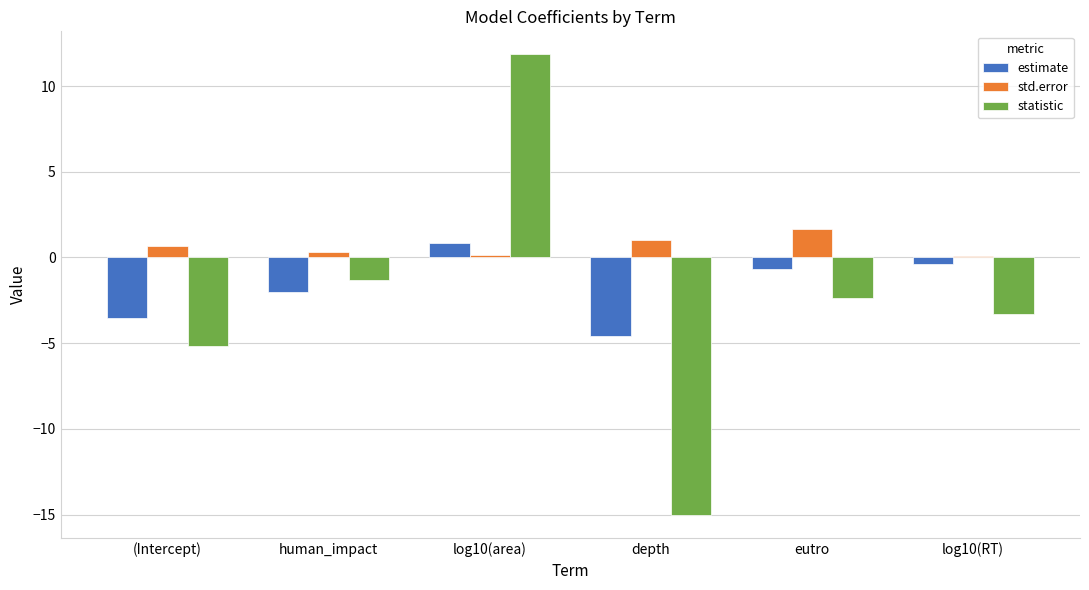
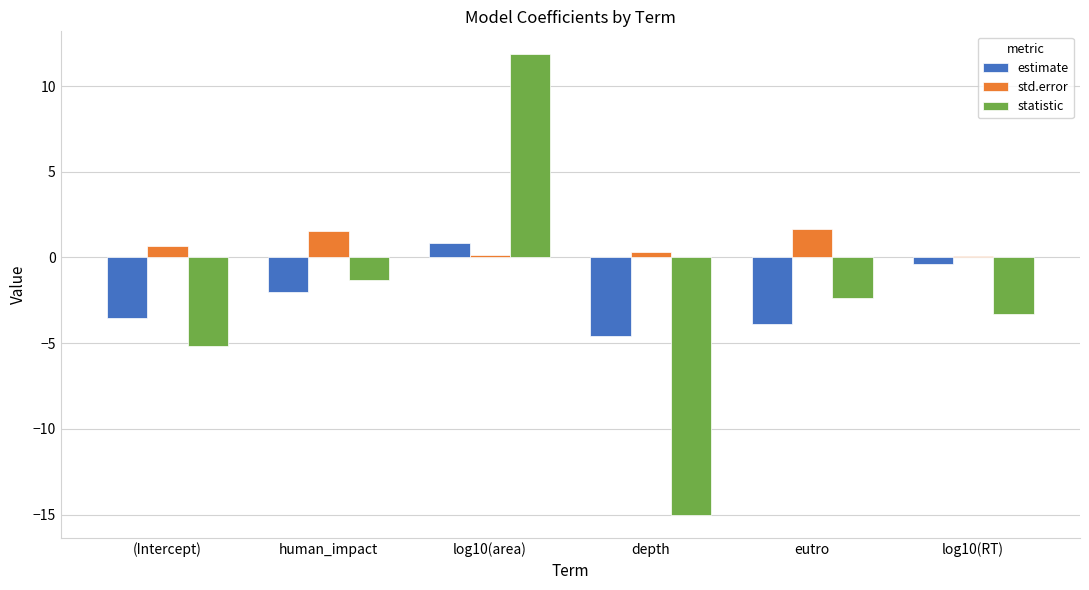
std.error, human_impact: 0.3 -> 1.5
std.error, depth: 1.0 -> 0.3
estimate, eutro: -0.7 -> -3.9
